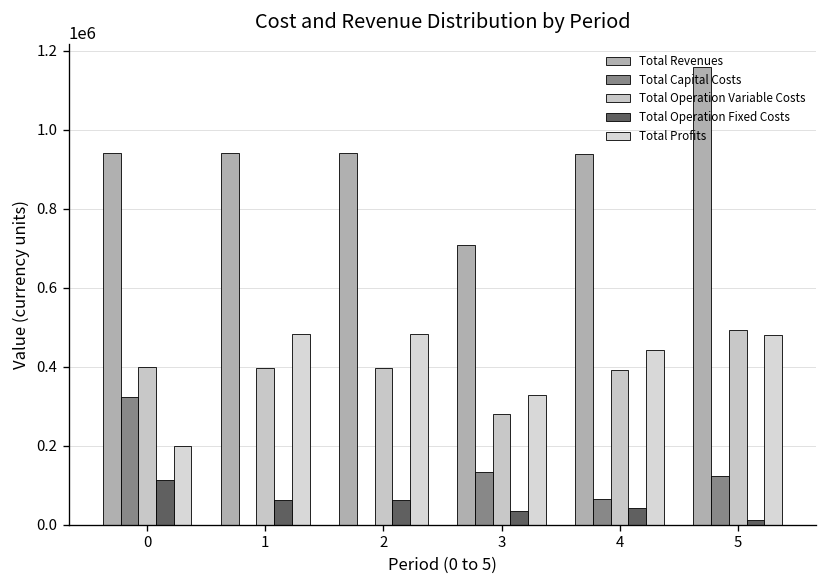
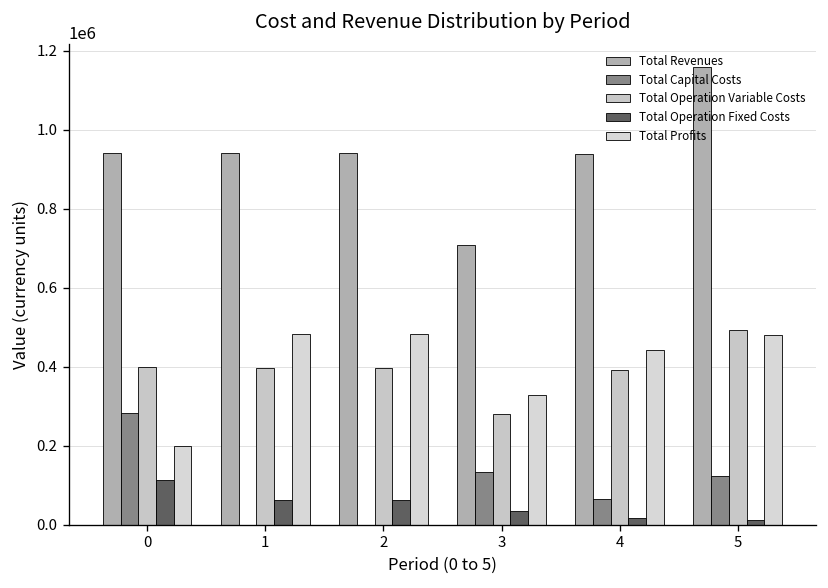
Total Capital Costs, 0: 320000 -> 280000
Total Operation Fixed Costs, 4: 40000 -> 20000
